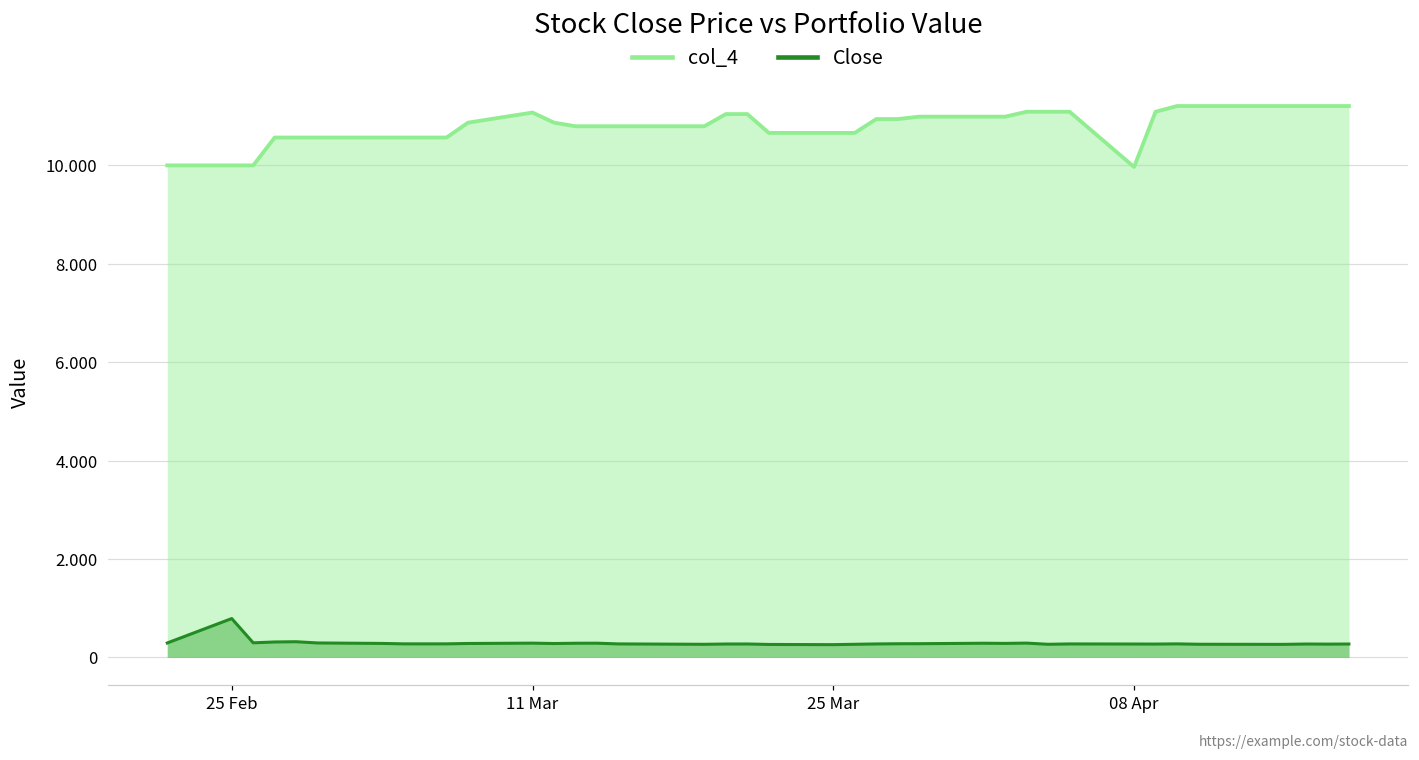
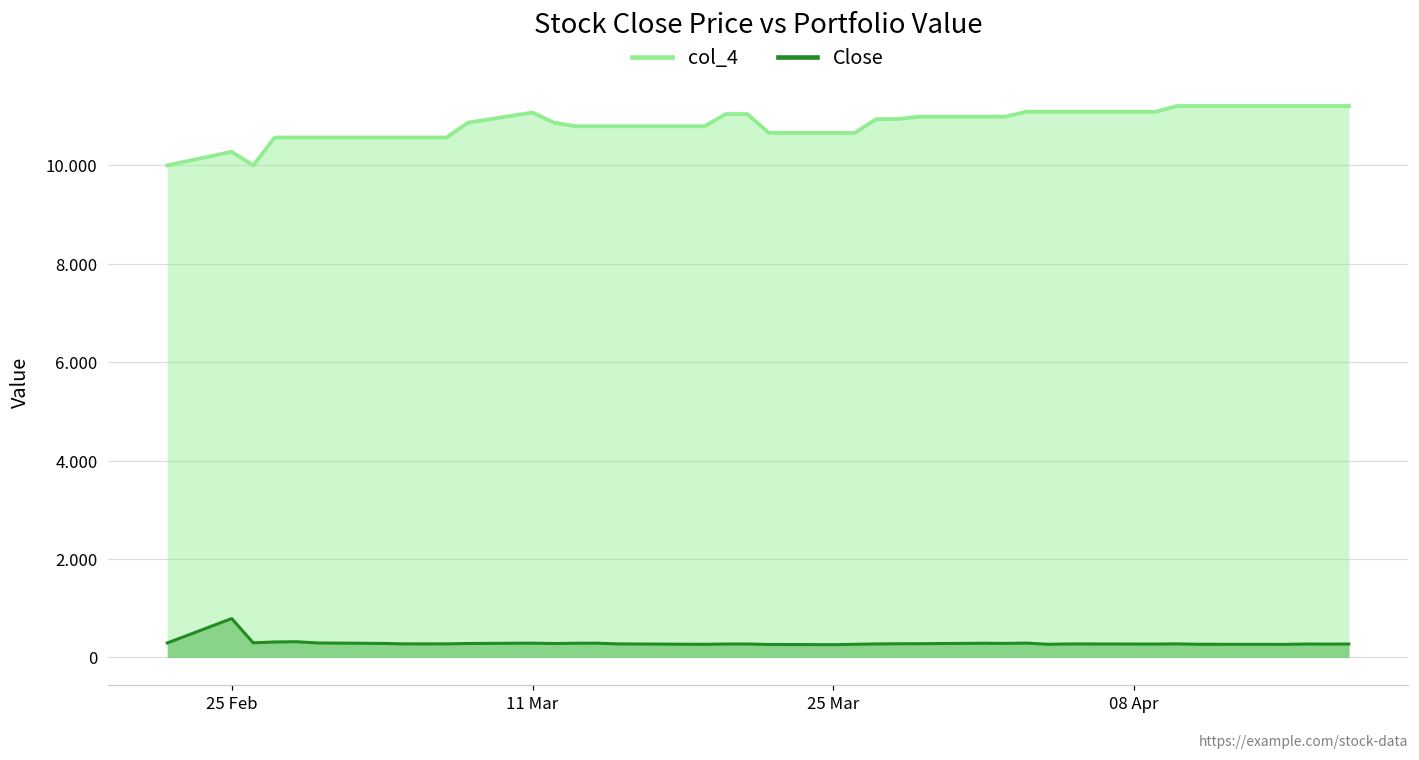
col_4, 25 Feb: 10.0 -> 10.3
col_4, 08 Apr: 10.0 -> 11.1
